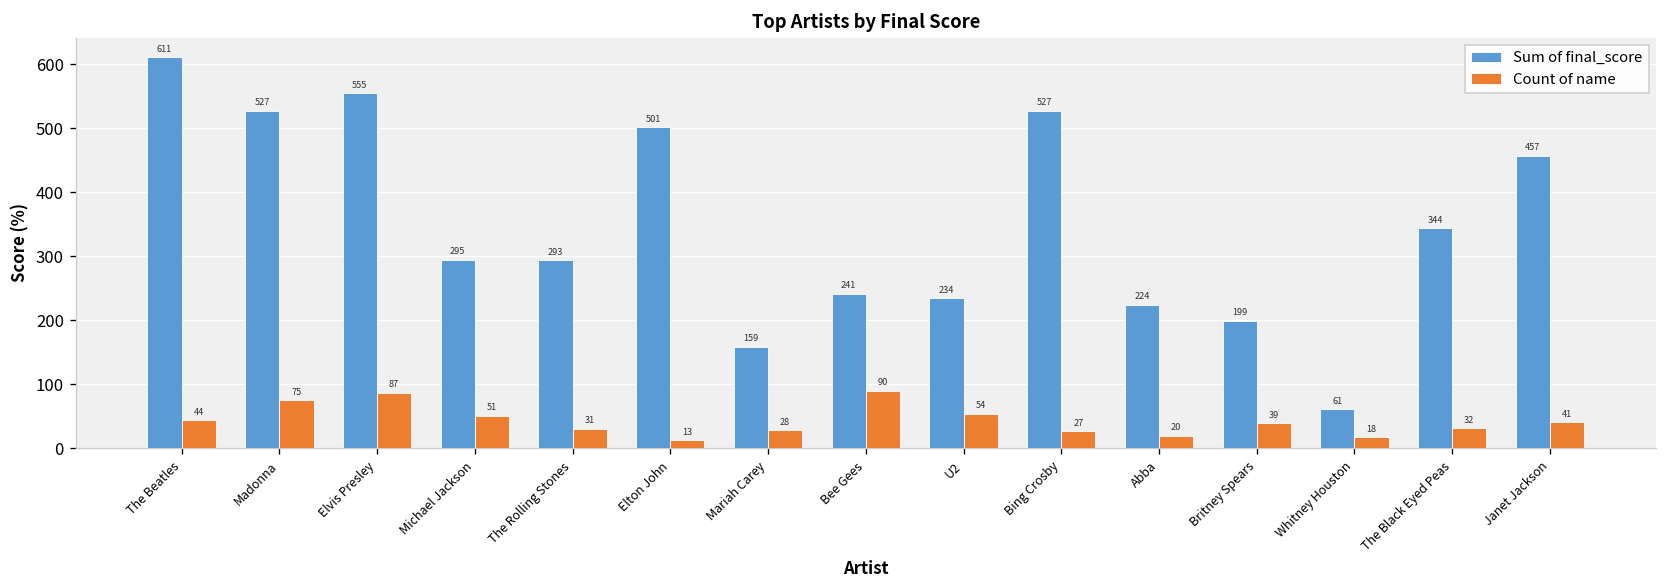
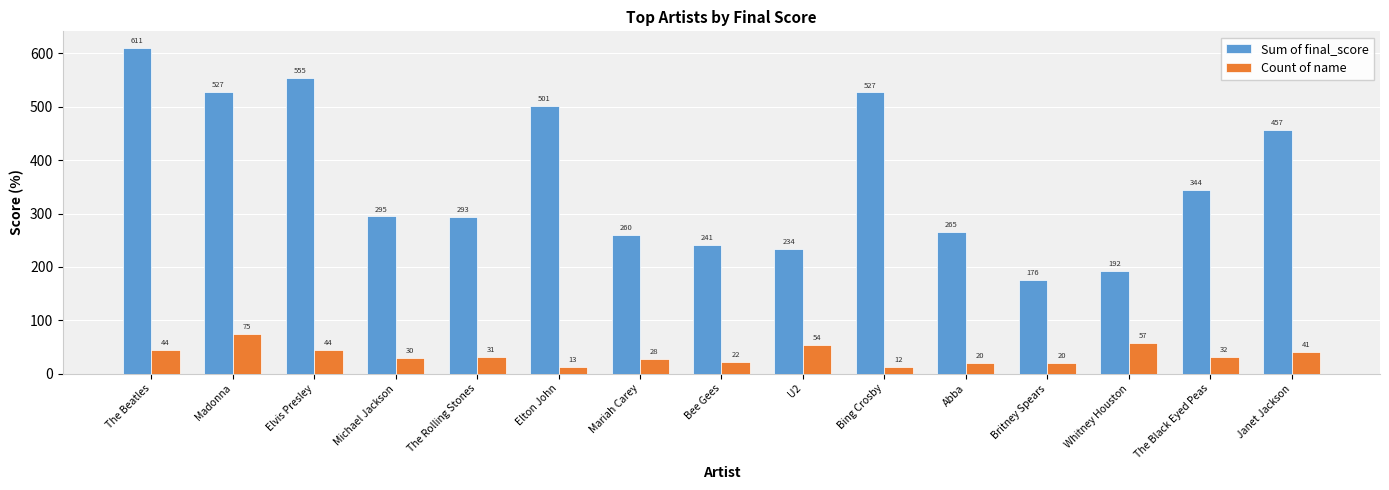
Count of name, Elvis Presley: 87 -> 44
Count of name, Michael Jackson: 51 -> 30
Sum of final_score, Mariah Carey: 159 -> 260
Count of name, Bee Gees: 90 -> 22
Count of name, Bing Crosby: 27 -> 12
Sum of final_score, Abba: 224 -> 265
Sum of final_score, Britney Spears: 199 -> 176
Count of name, Britney Spears: 39 -> 20
Sum of final_score, Whitney Houston: 61 -> 192
Count of name, Whitney Houston: 18 -> 57
